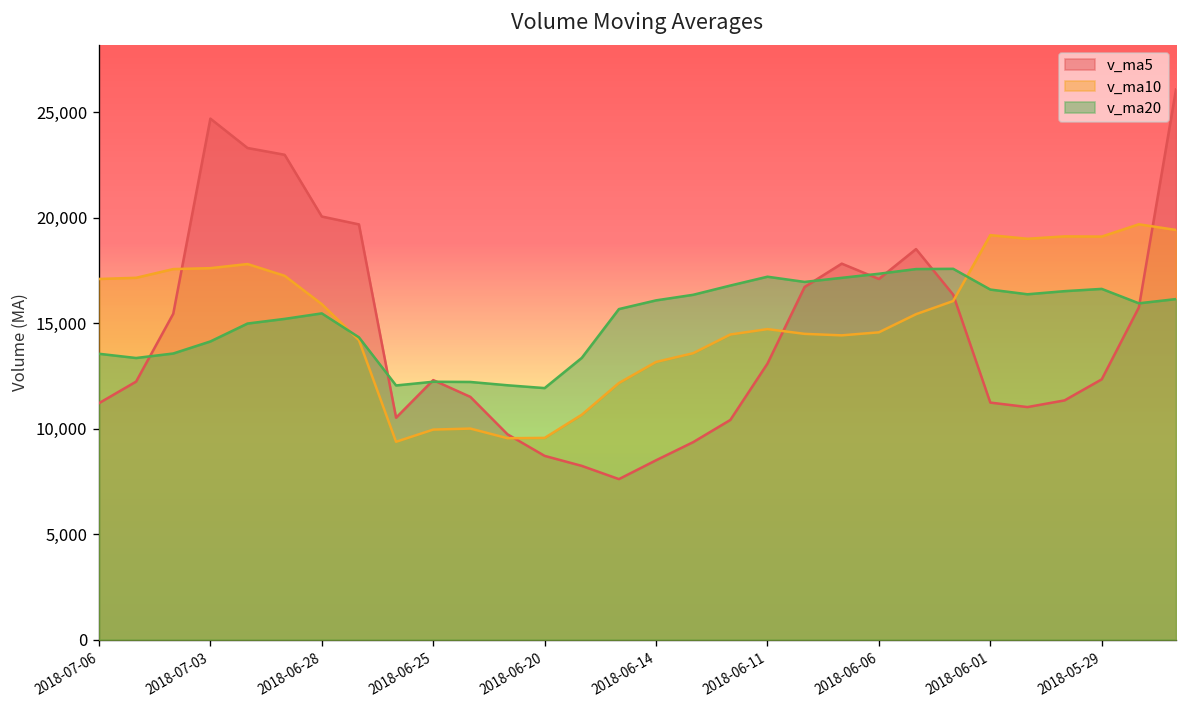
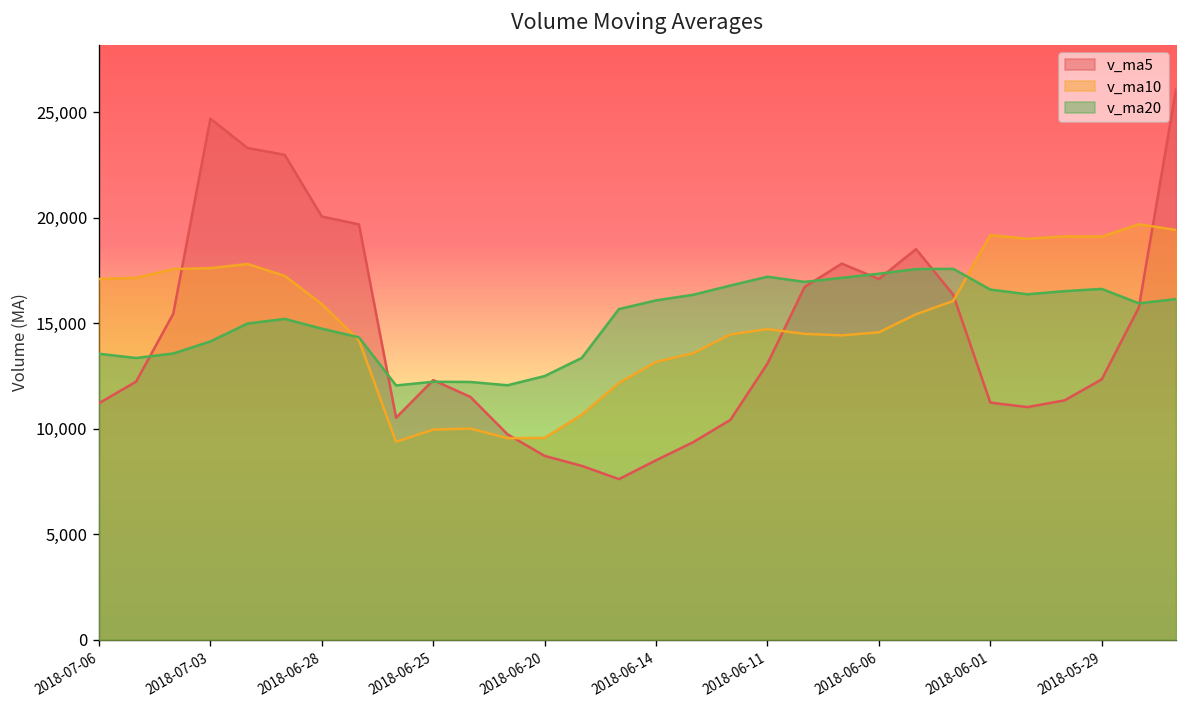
v_ma20, 2018-06-28: 15,500 -> 14,700
v_ma20, 2018-06-20: 11,900 -> 12,500
